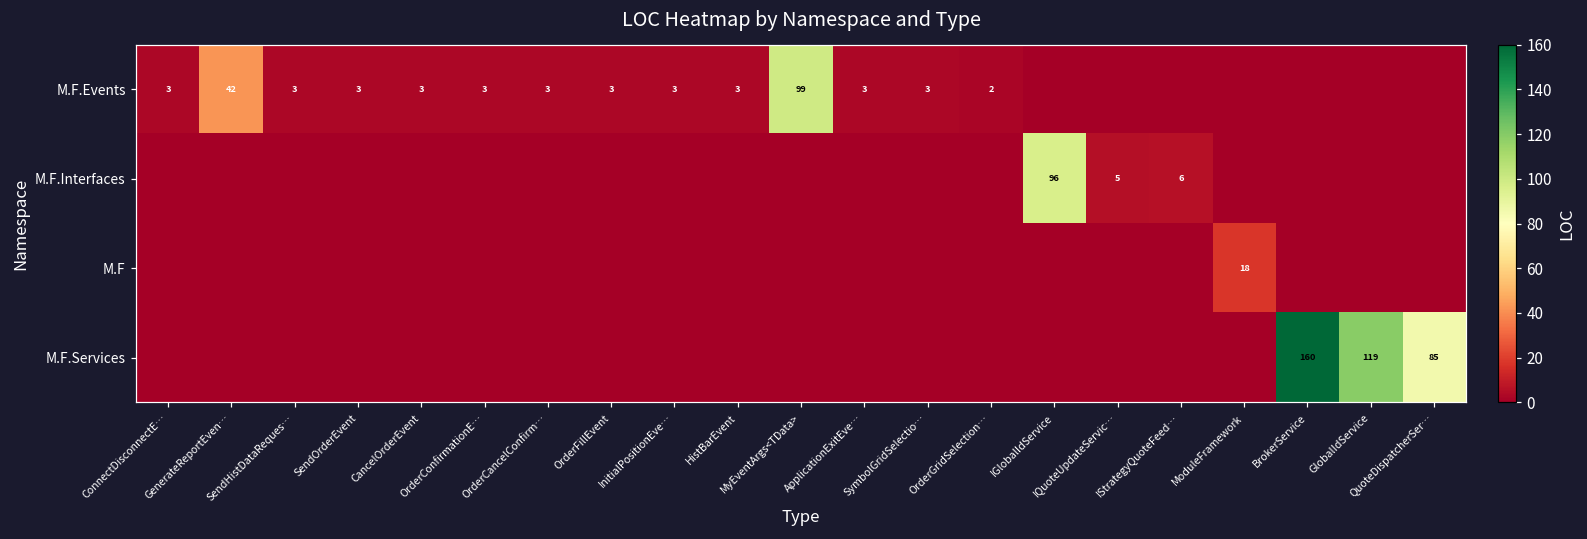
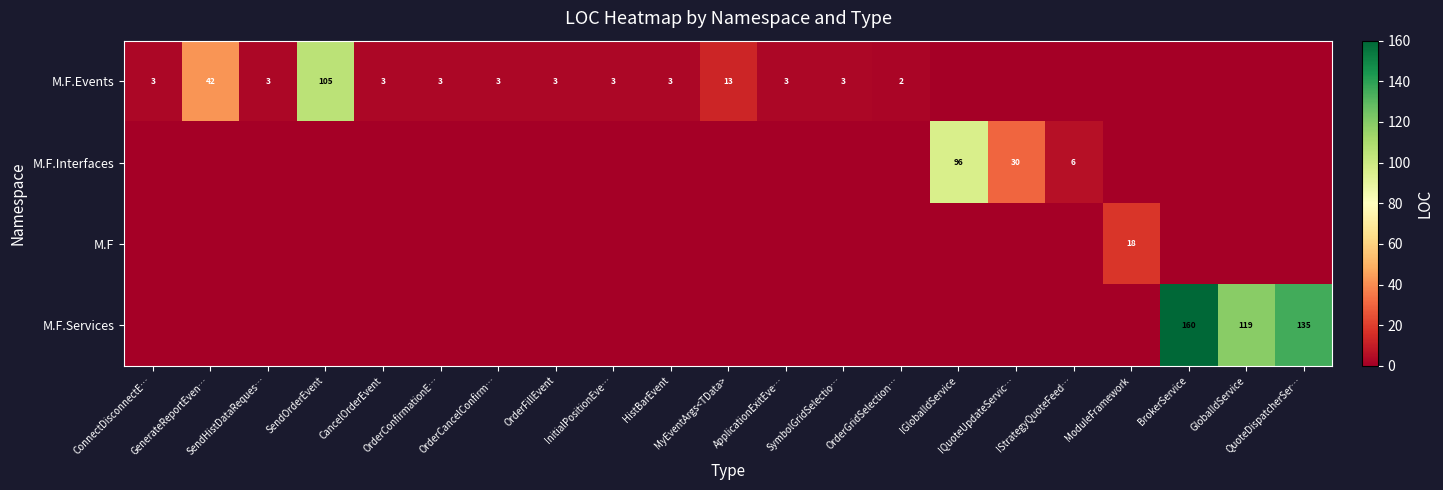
M.F.Events, SendOrderEvent: 3 -> 105
M.F.Events, MyEventArgs<TData>: 99 -> 13
M.F.Interfaces, IQuoteUpdateServic…: 5 -> 30
M.F.Services, QuoteDispatcherSer…: 85 -> 135
